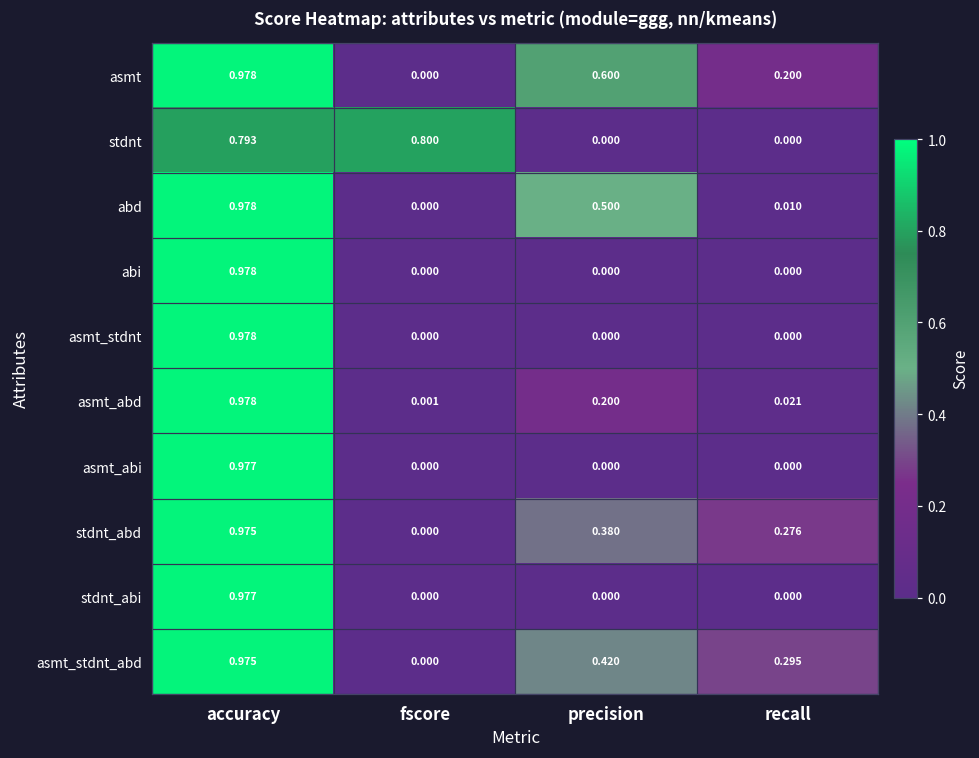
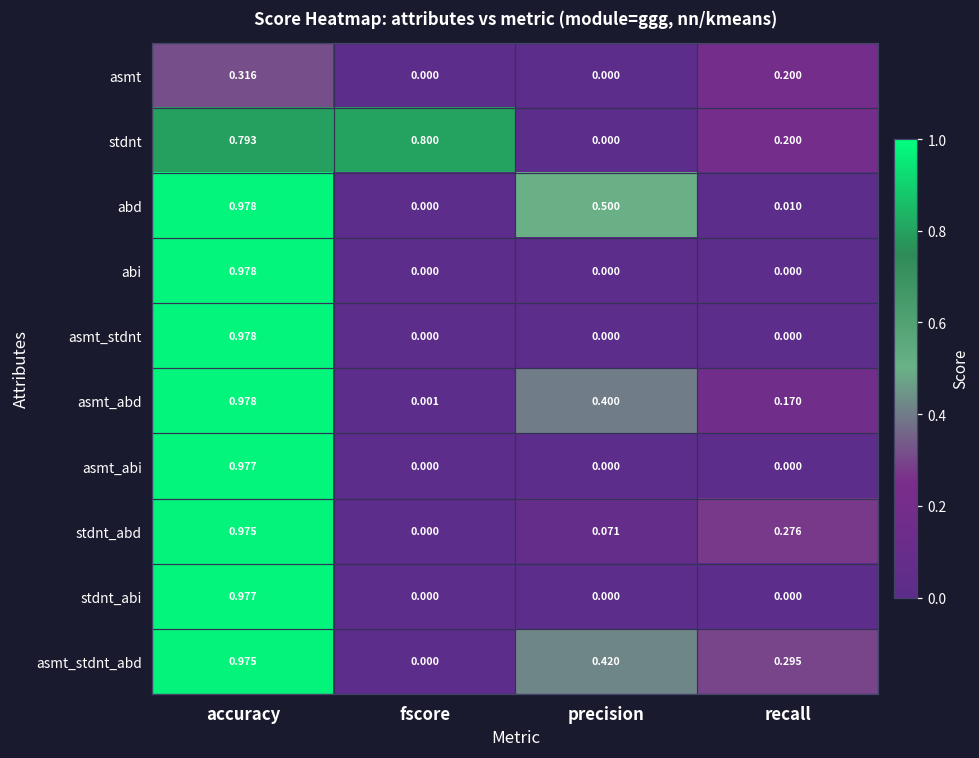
asmt, accuracy: 0.978 -> 0.316
asmt, precision: 0.600 -> 0.000
stdnt, recall: 0.000 -> 0.200
asmt_abd, precision: 0.200 -> 0.400
asmt_abd, recall: 0.021 -> 0.170
stdnt_abd, precision: 0.380 -> 0.071
